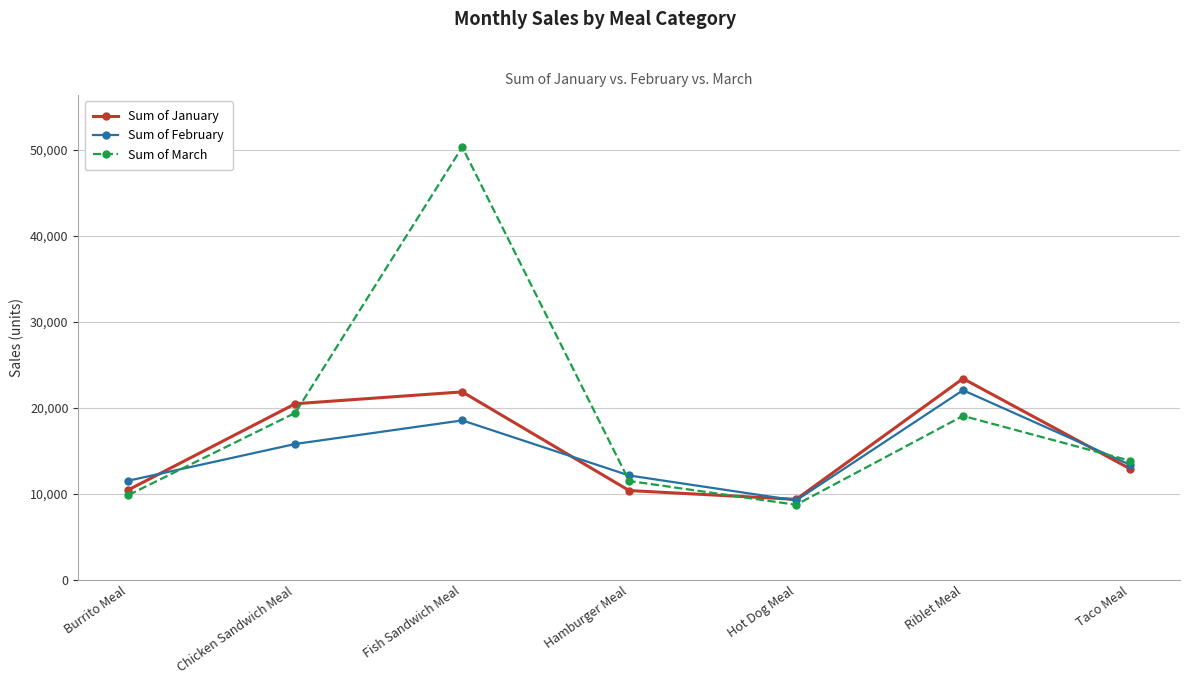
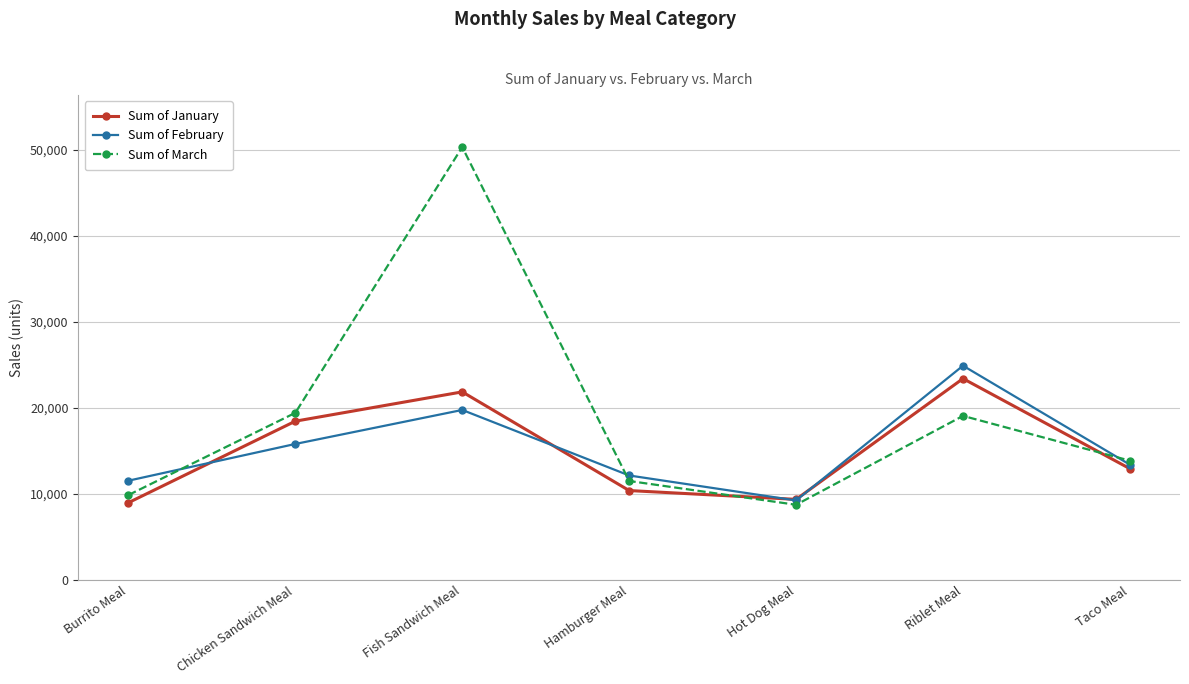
Sum of January, Burrito Meal: 10,000 -> 9,000
Sum of January, Chicken Sandwich Meal: 20,000 -> 18,000
Sum of February, Fish Sandwich Meal: 19,000 -> 20,000
Sum of February, Riblet Meal: 22,000 -> 25,000
